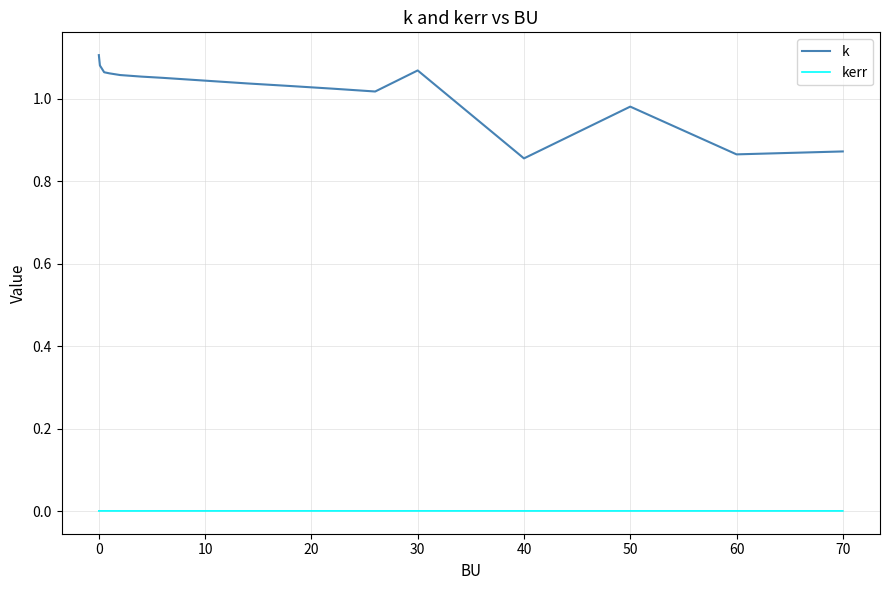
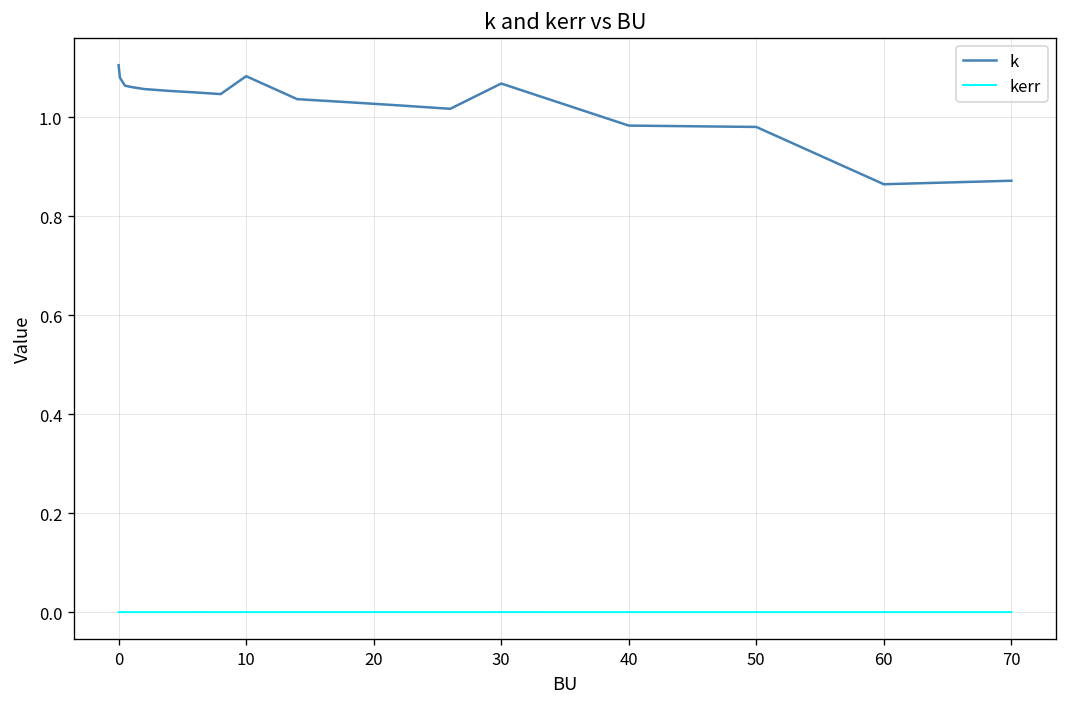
k, 10: 1.04 -> 1.08
k, 40: 0.86 -> 0.98
